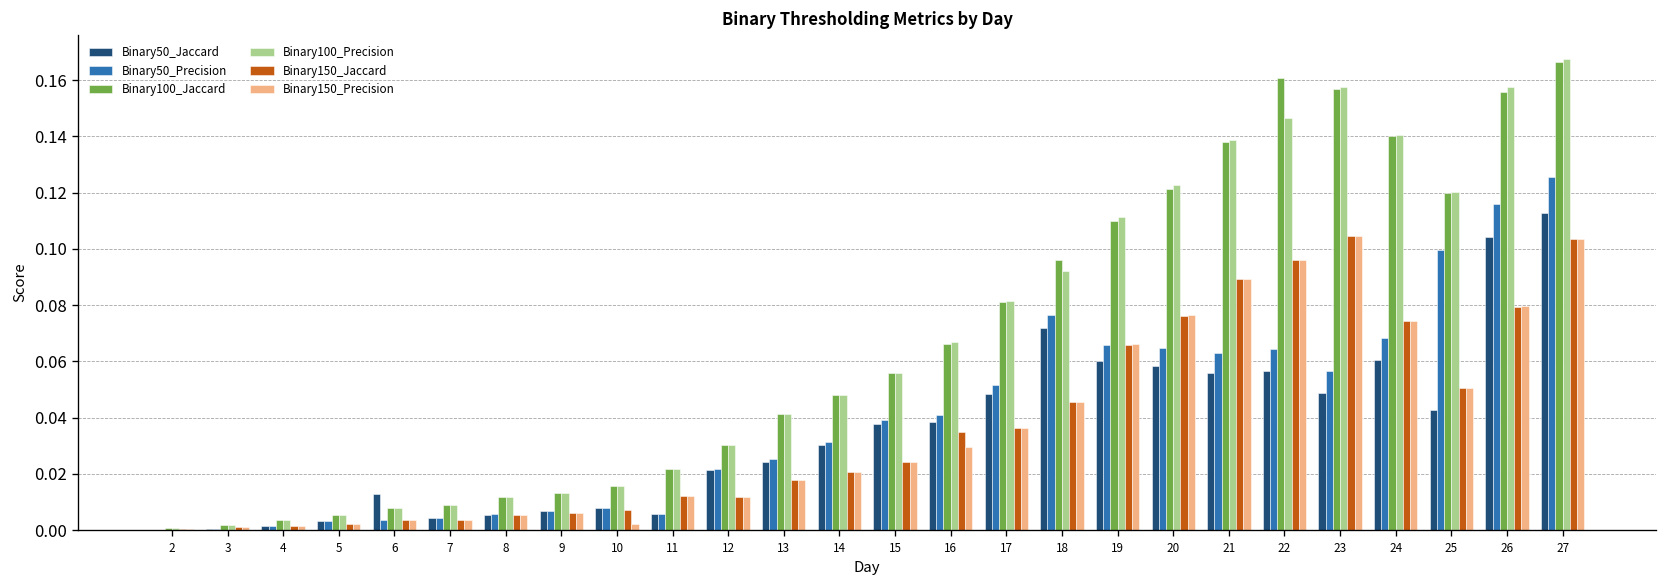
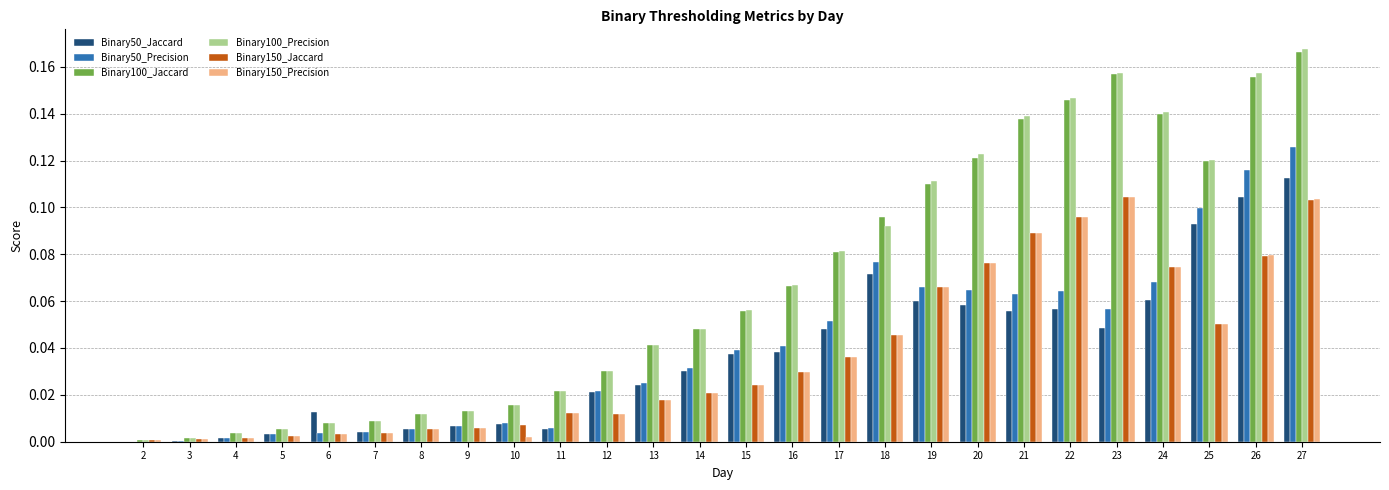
Binary150_Jaccard, 16: 0.035 -> 0.030
Binary100_Jaccard, 22: 0.161 -> 0.146
Binary50_Jaccard, 25: 0.043 -> 0.093
